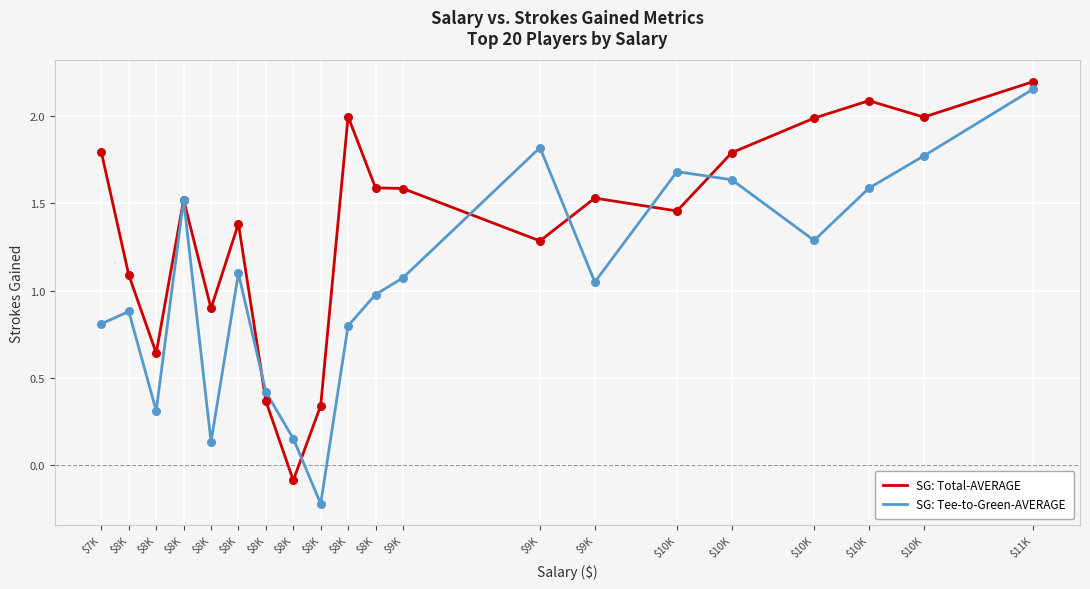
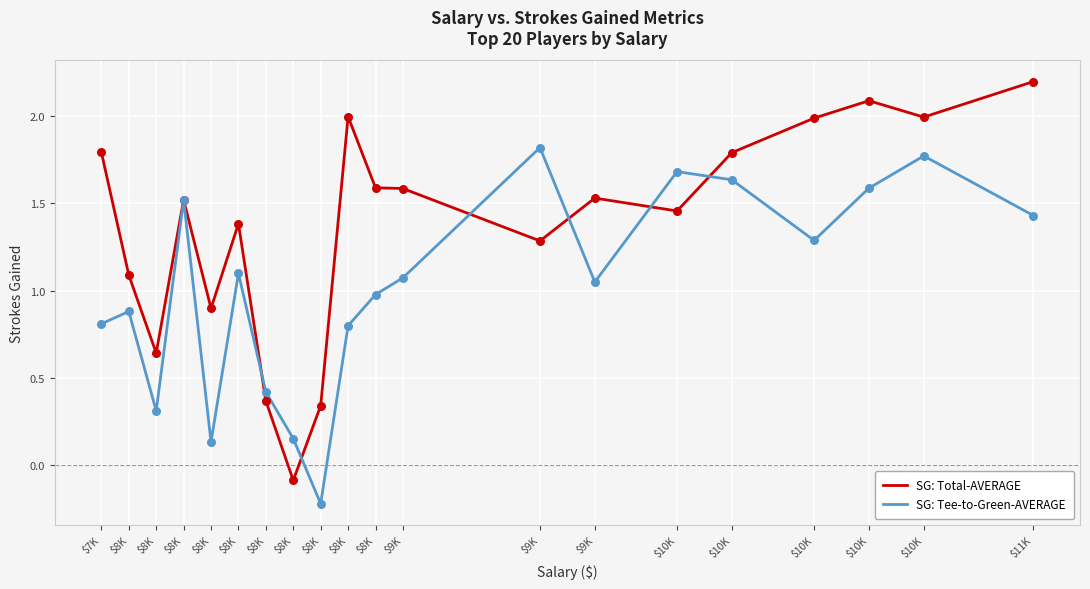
SG: Tee-to-Green-AVERAGE, $11K: 2.16 -> 1.43
